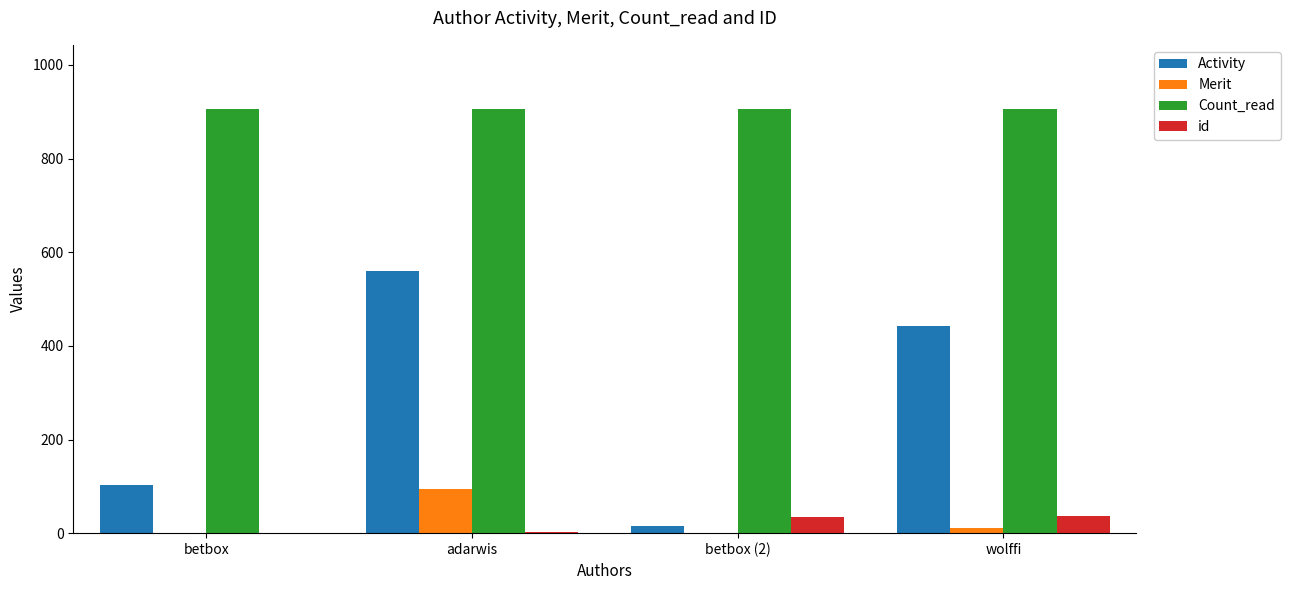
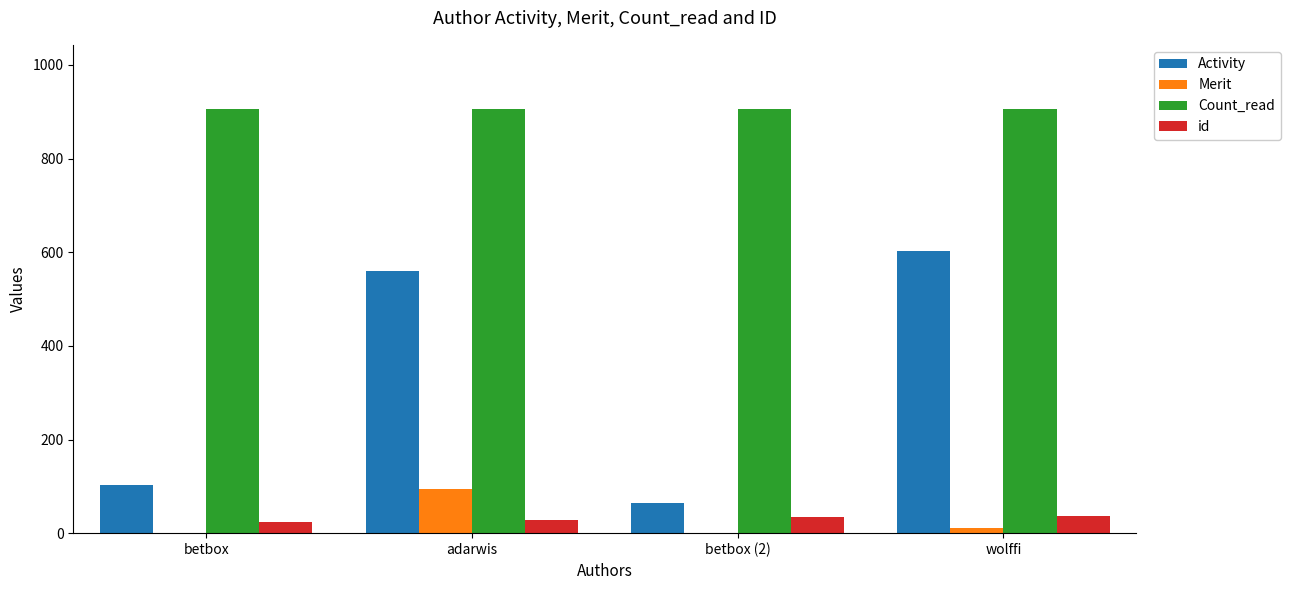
id, betbox: 0 -> 20
id, adarwis: 0 -> 30
Activity, betbox (2): 20 -> 60
Activity, wolffi: 440 -> 600
